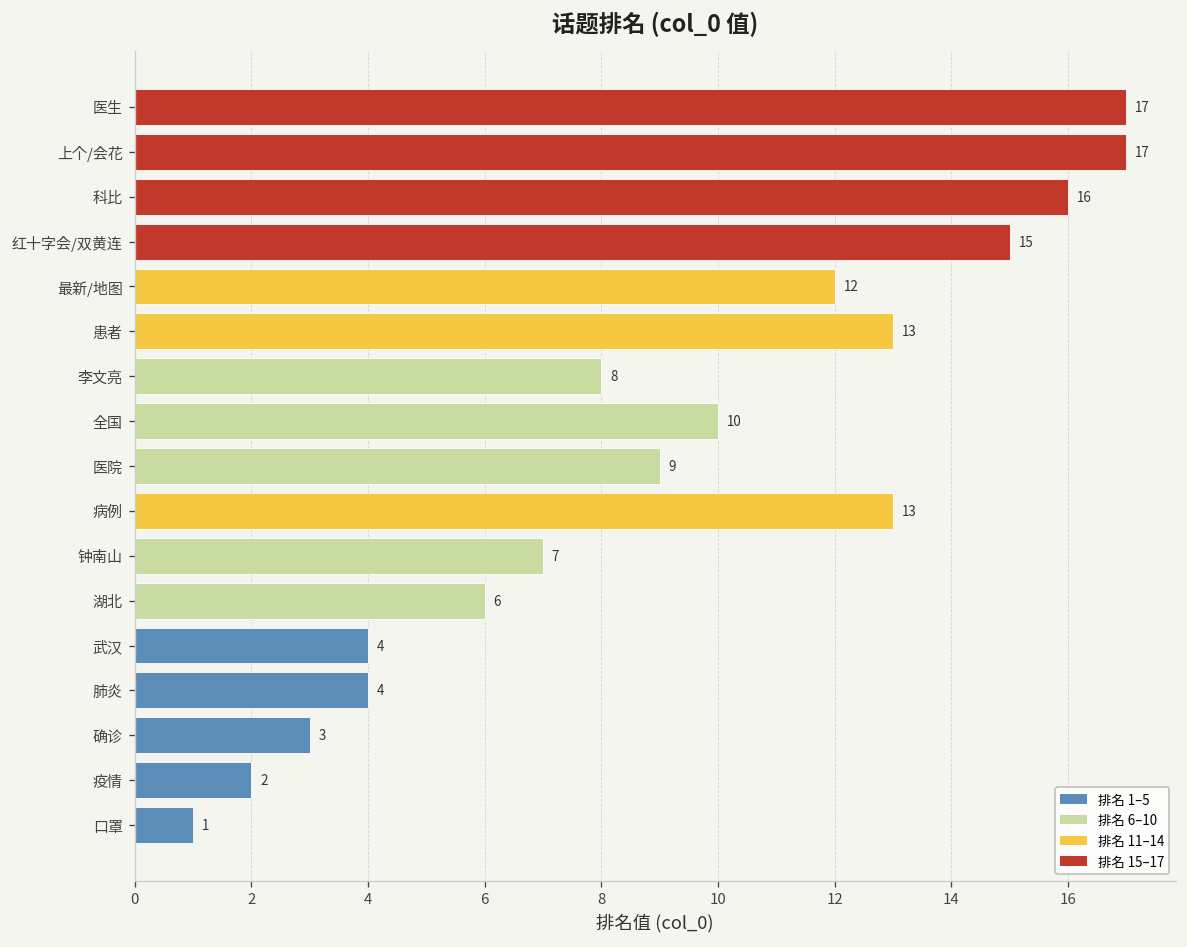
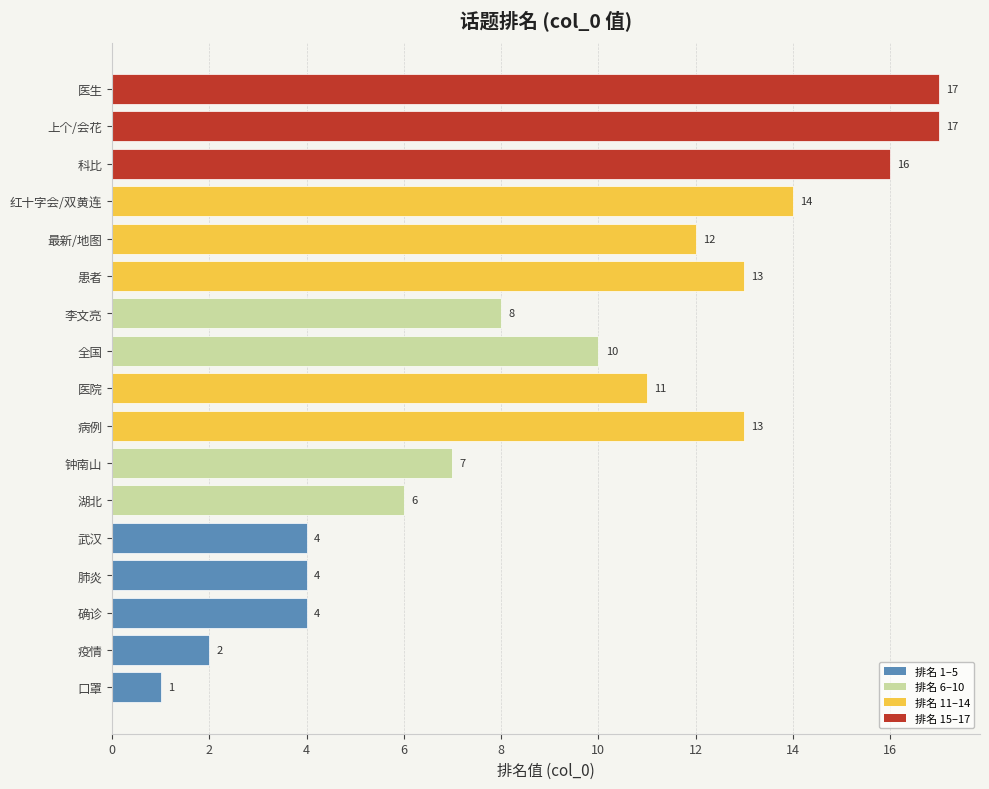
红十字会/双黄连: 15 -> 14
医院: 9 -> 11
确诊: 3 -> 4
